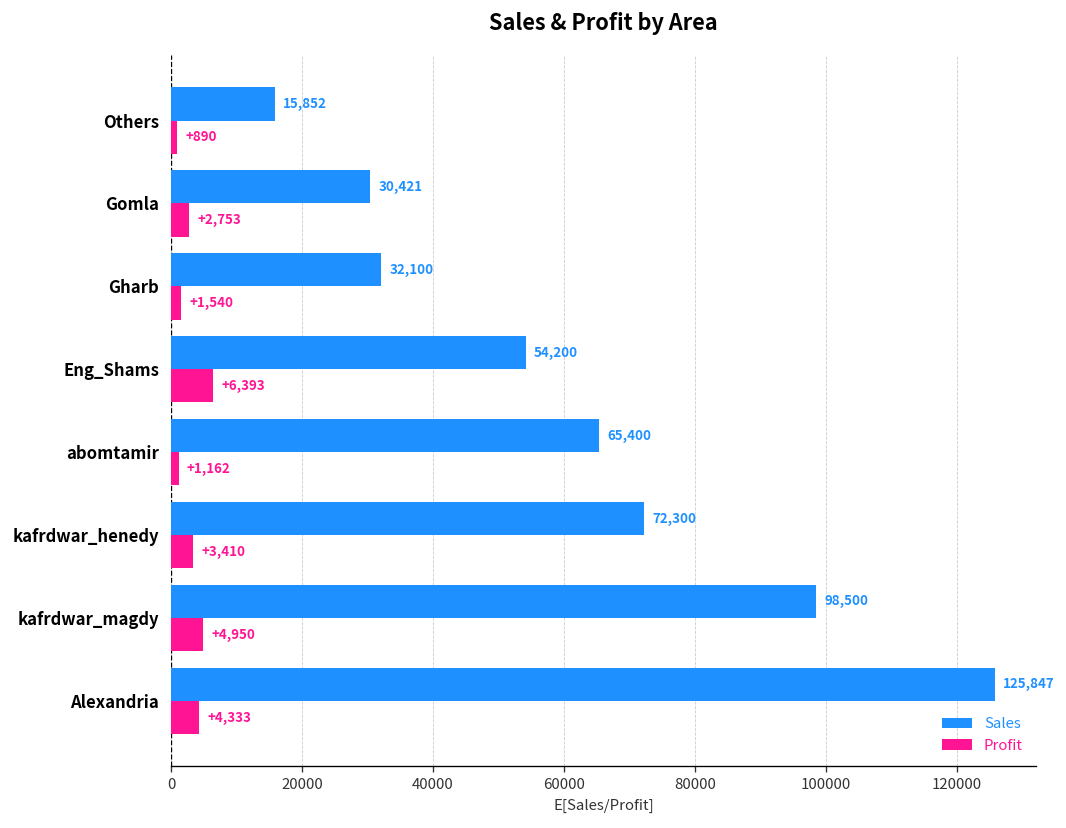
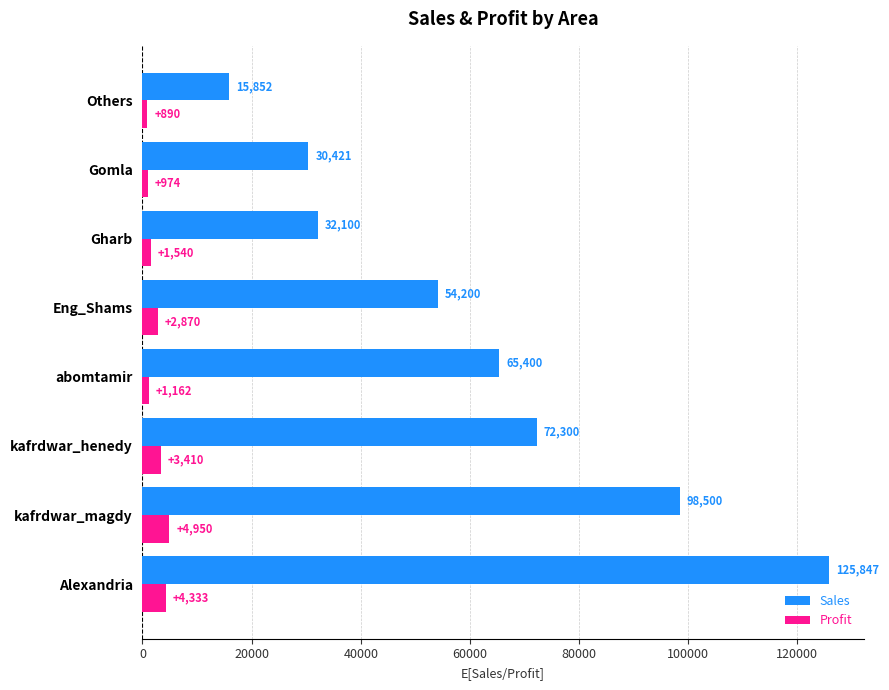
Profit, Gomla: +2,753 -> +974
Profit, Eng_Shams: +6,393 -> +2,870
